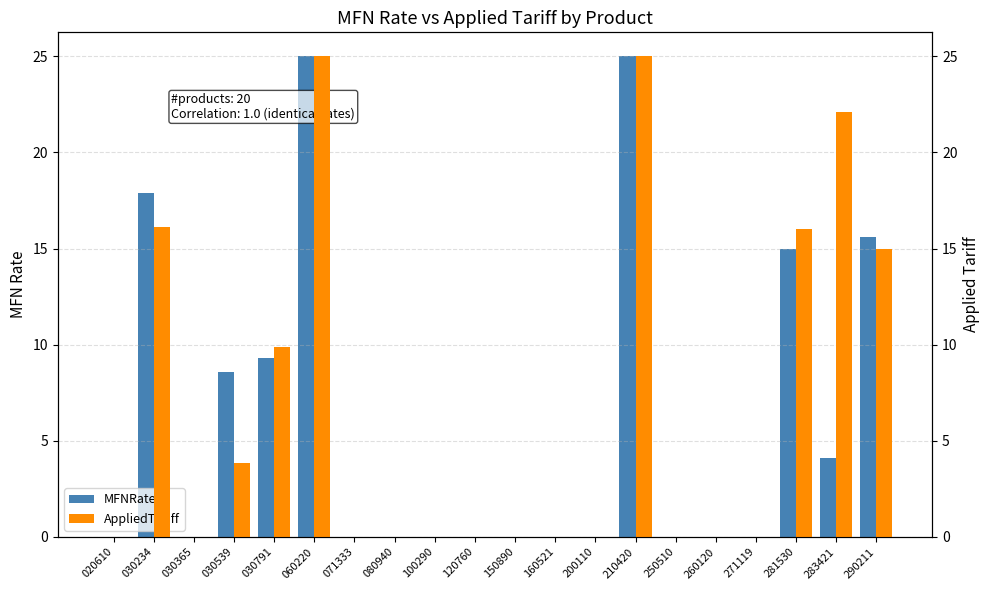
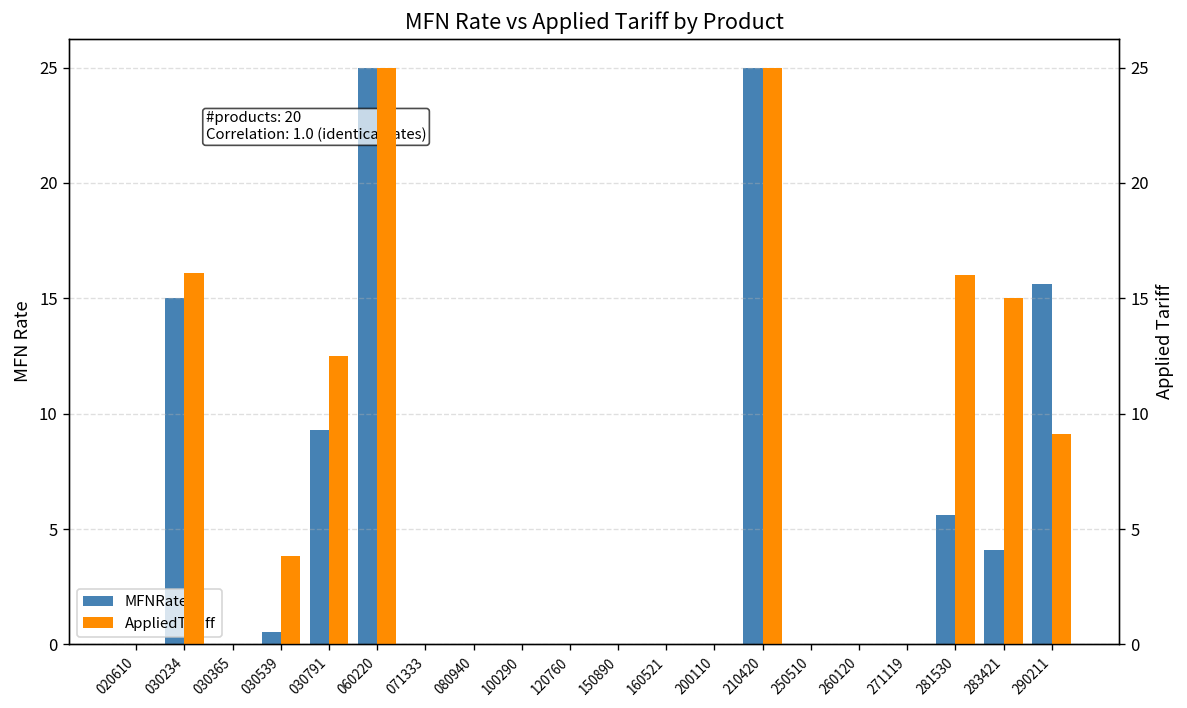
MFNRate, 030234: 17.9 -> 15.0
MFNRate, 030539: 8.6 -> 0.5
MFNRate, 281530: 15.0 -> 5.6
AppliedTariff, 030791: 9.9 -> 12.5
AppliedTariff, 283421: 22.1 -> 15.0
AppliedTariff, 290211: 15.0 -> 9.1
